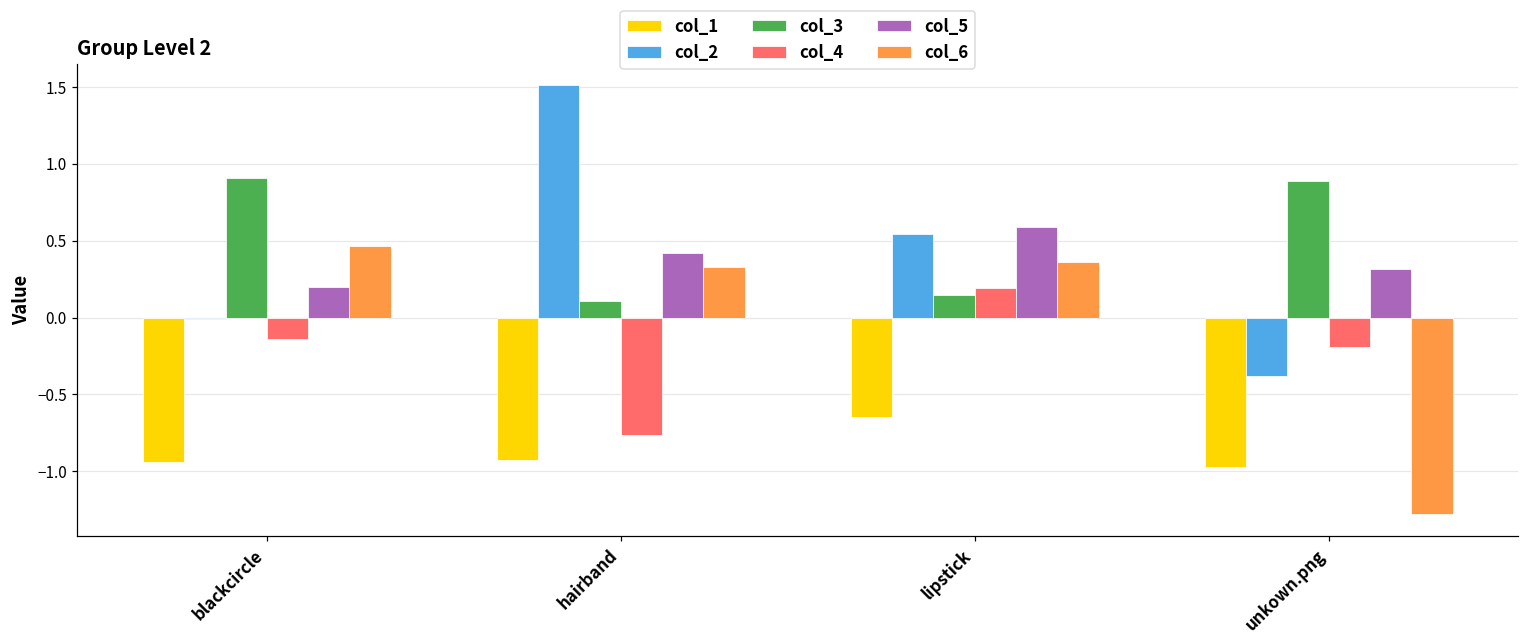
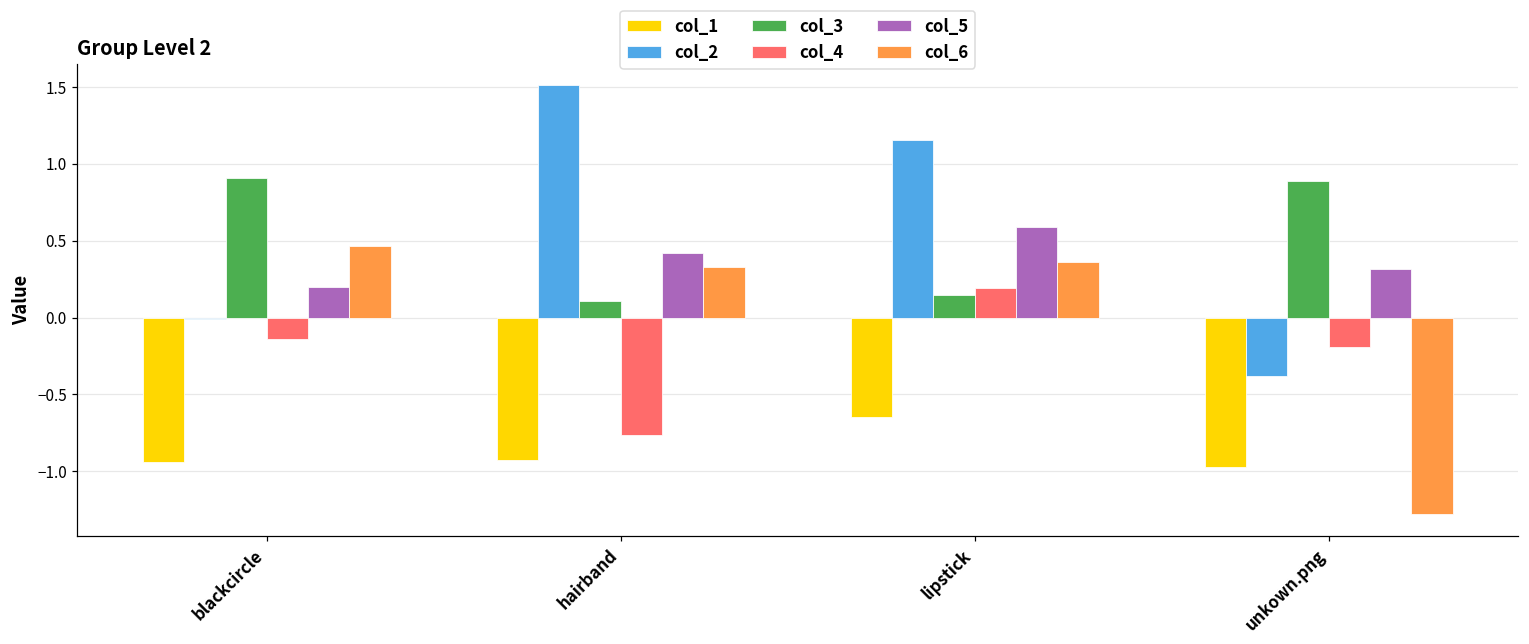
col_2, lipstick: 0.54 -> 1.15
